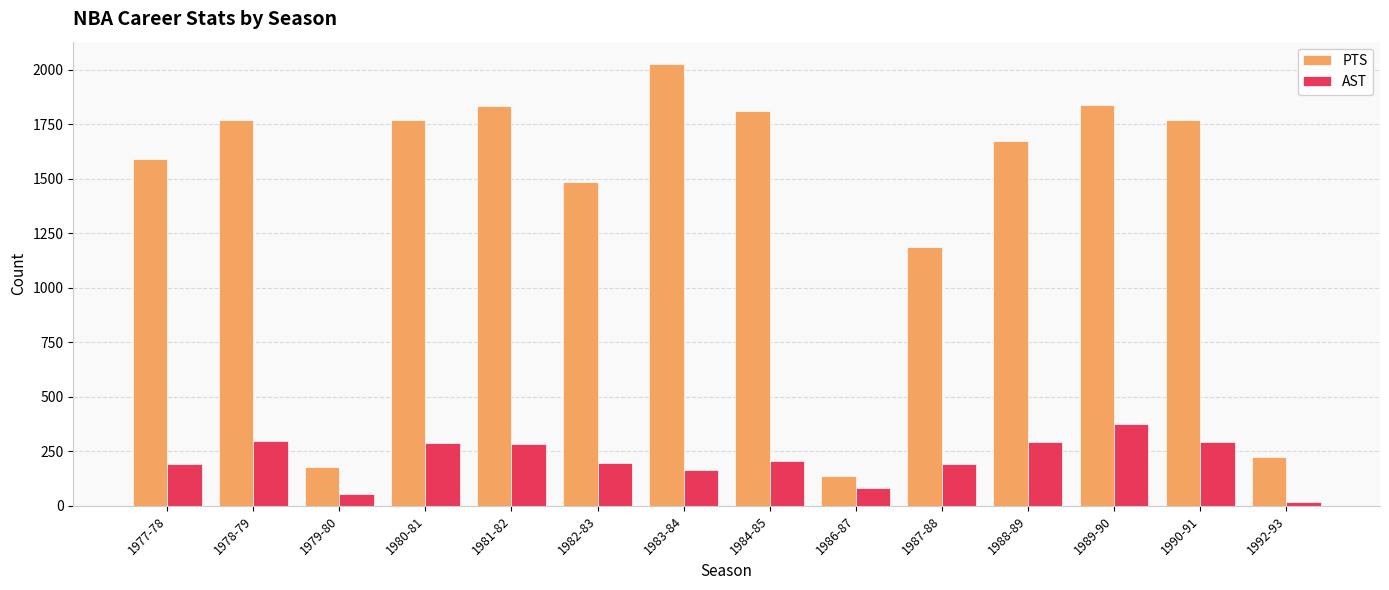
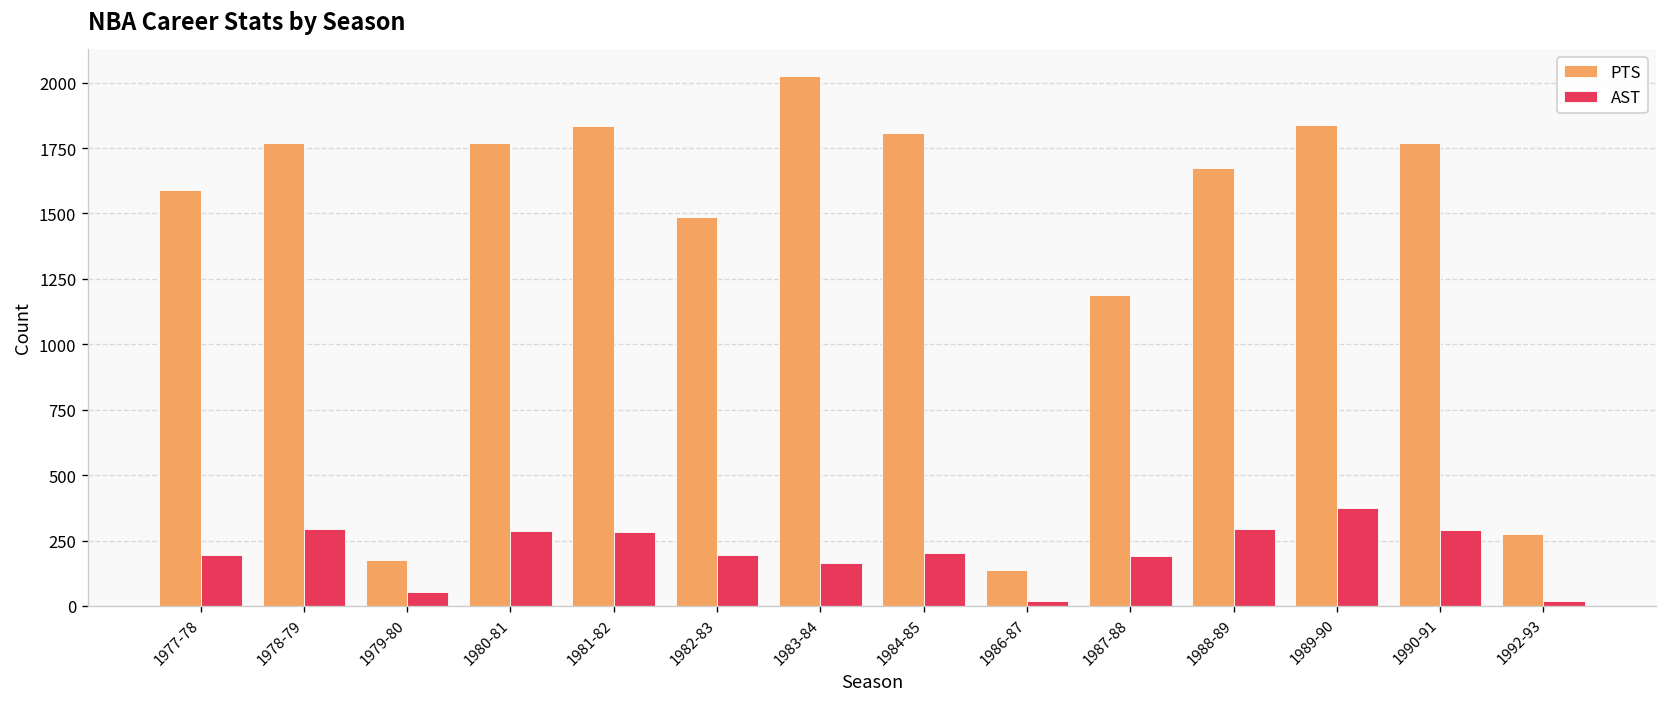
AST, 1986-87: 80 -> 20
PTS, 1992-93: 220 -> 280
